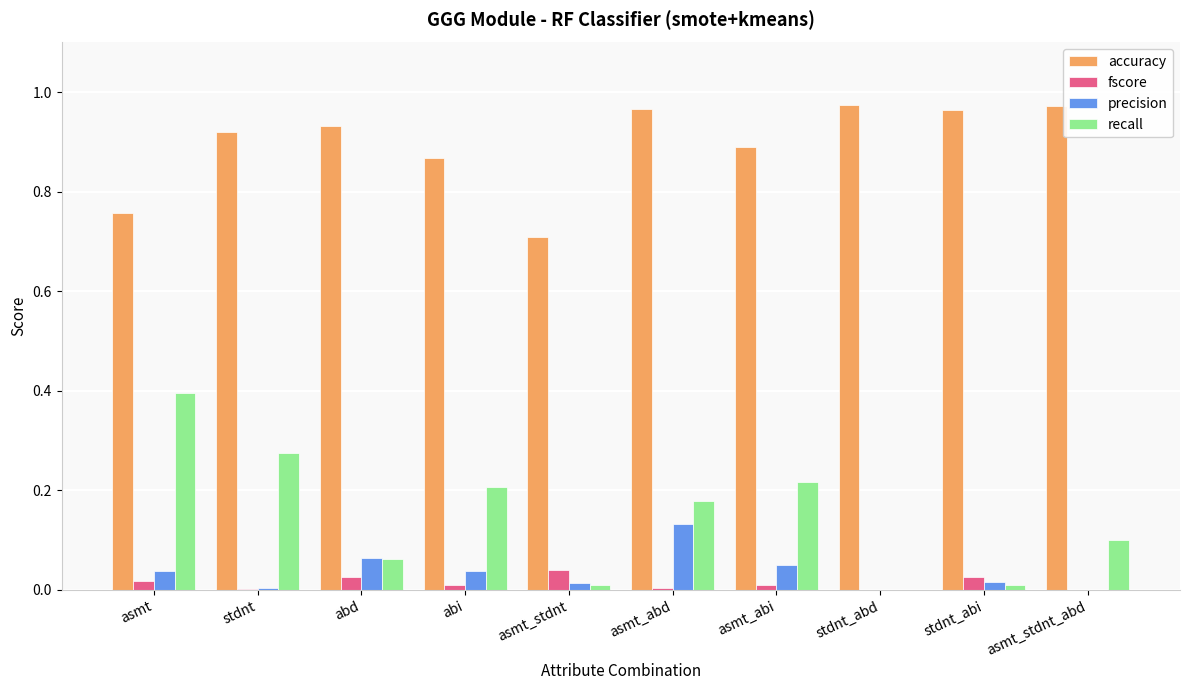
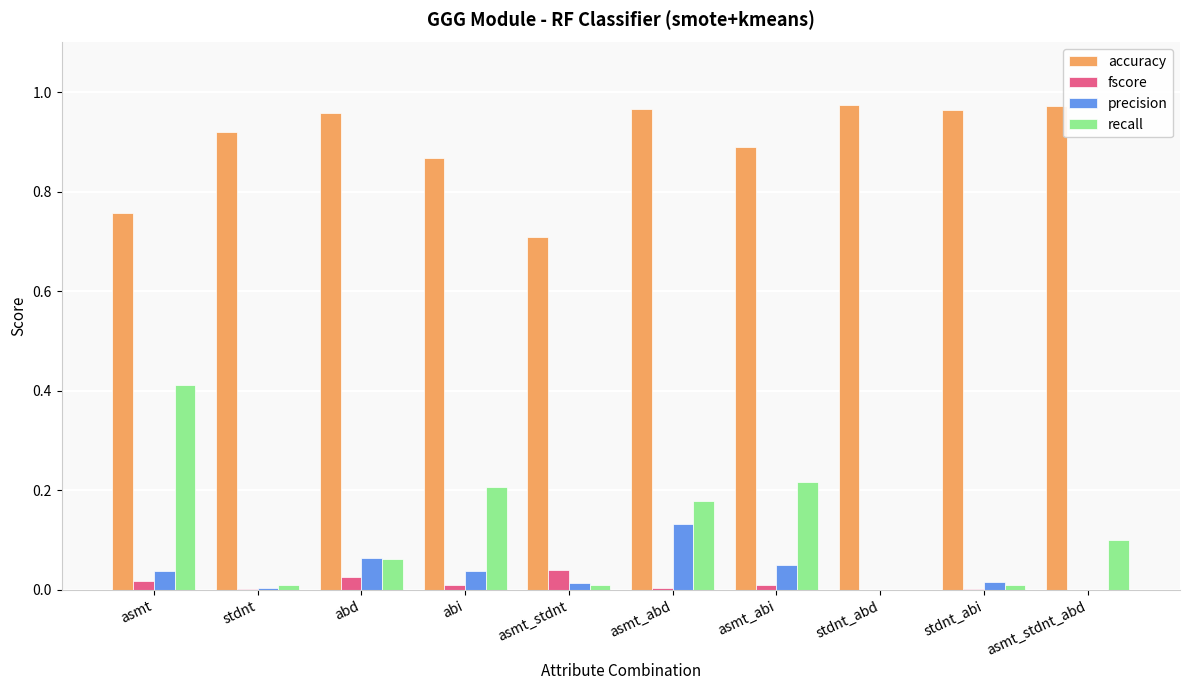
recall, asmt: 0.39 -> 0.41
recall, stdnt: 0.28 -> 0.01
accuracy, abd: 0.93 -> 0.96
fscore, stdnt_abi: 0.03 -> 0.00
